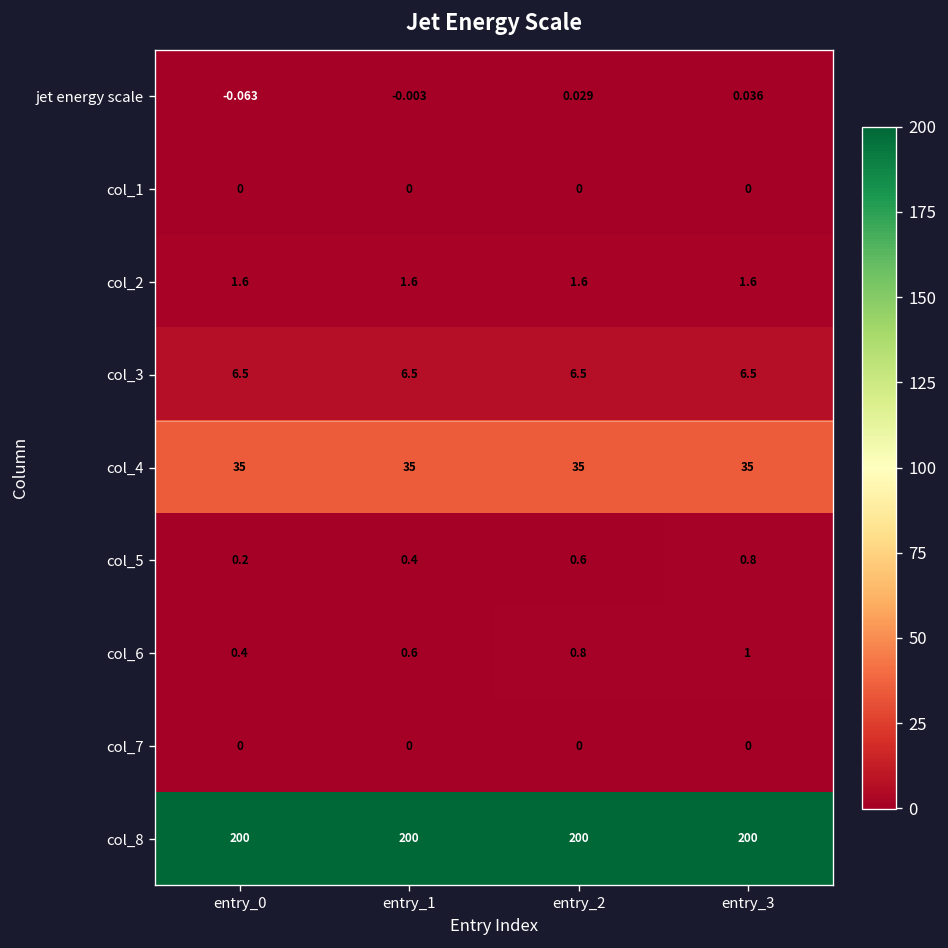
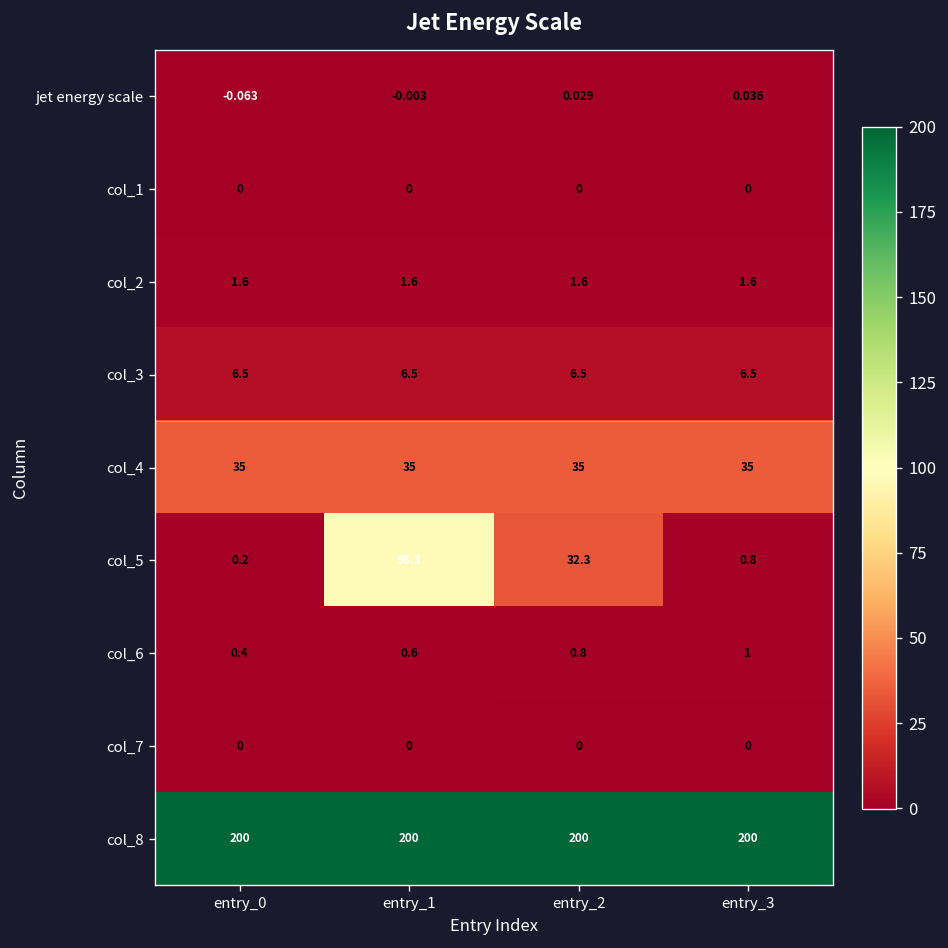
col_5, entry_1: 0.4 -> 98.3
col_5, entry_2: 0.6 -> 32.3
